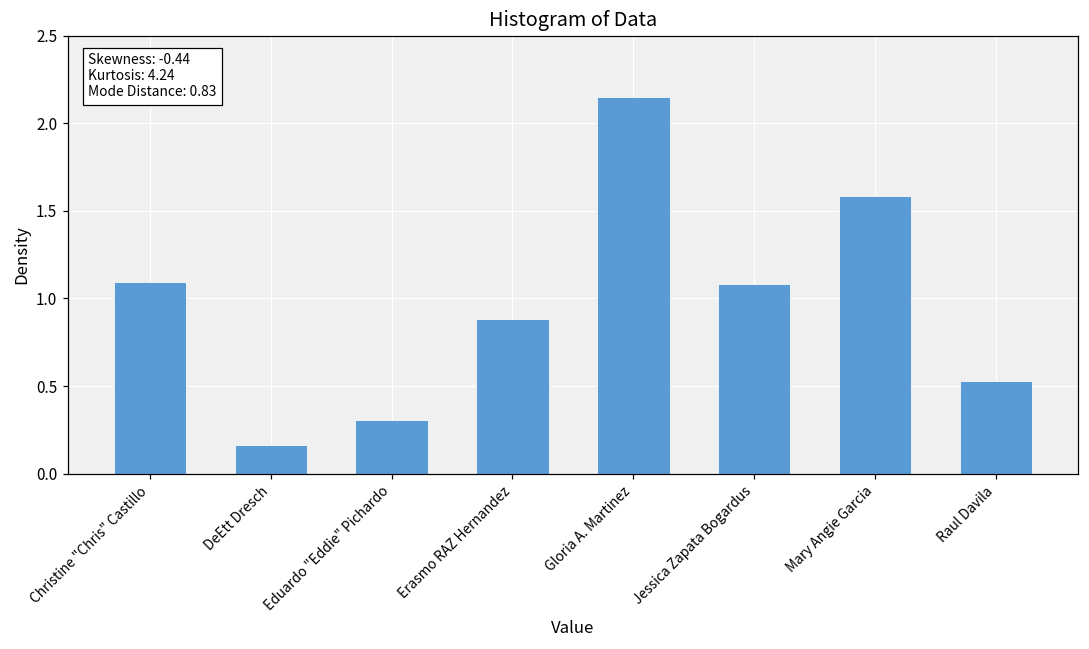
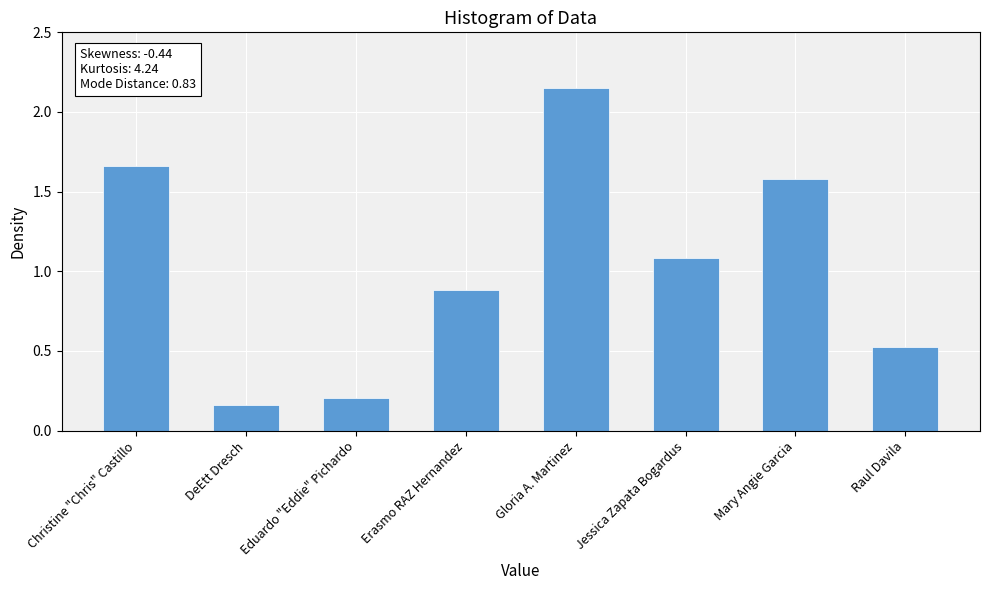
Christine "Chris" Castillo: 1.09 -> 1.66
Eduardo "Eddie" Pichardo: 0.31 -> 0.20
